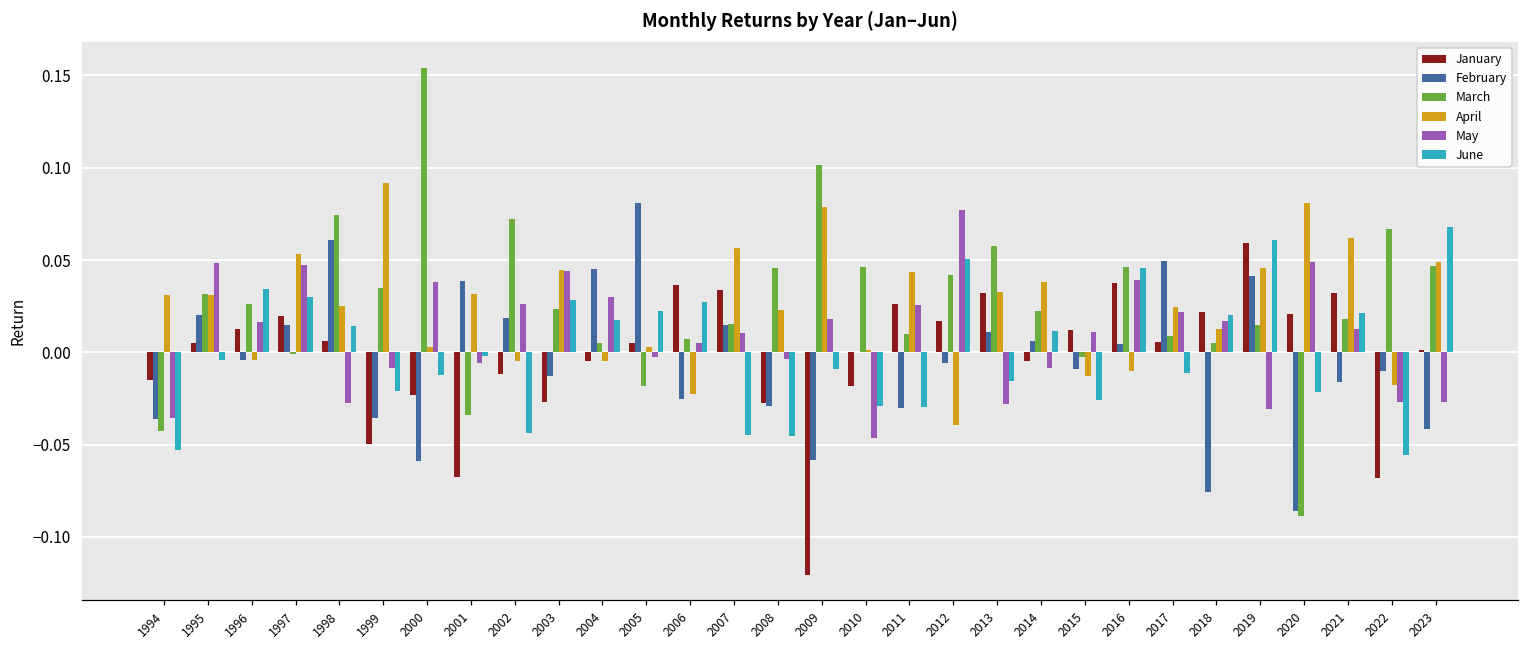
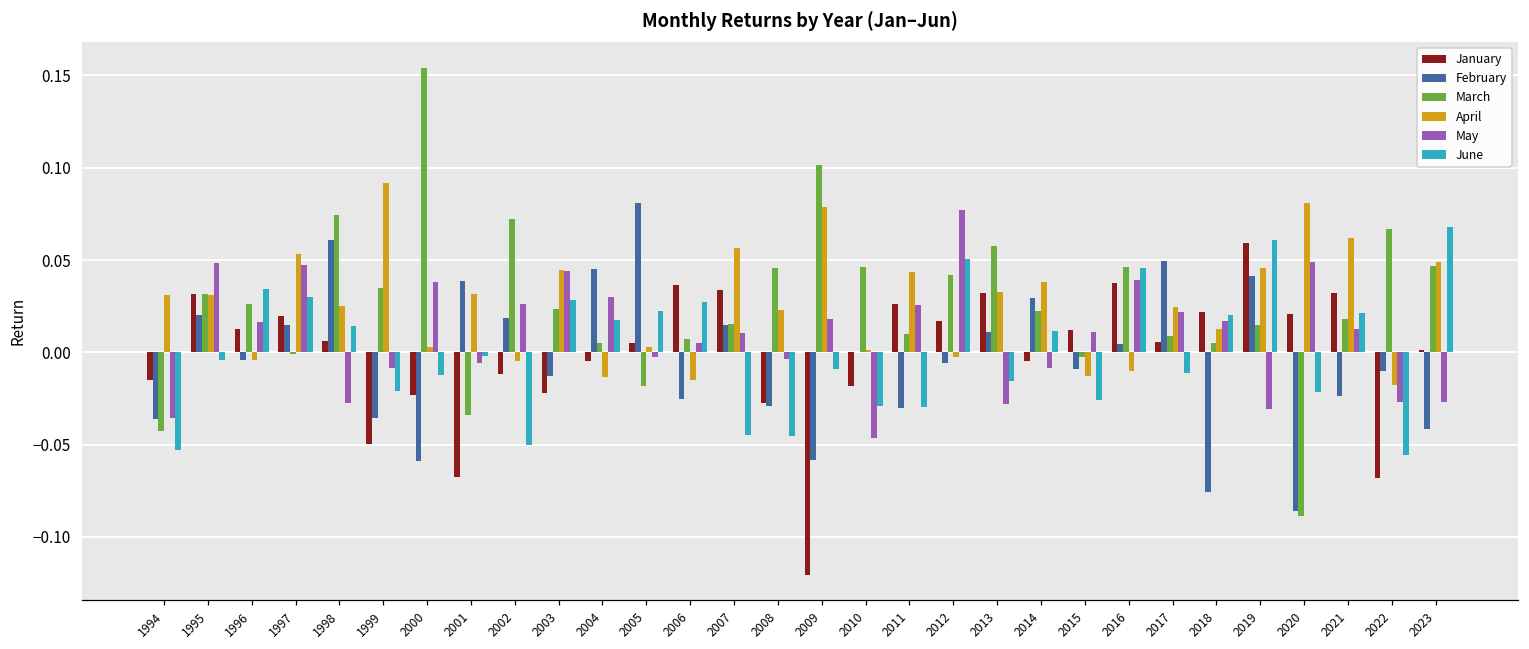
January, 1995: 0.005 -> 0.031
June, 2002: -0.044 -> -0.050
January, 2003: -0.027 -> -0.022
April, 2004: -0.005 -> -0.013
April, 2006: -0.023 -> -0.015
April, 2012: -0.040 -> -0.003
February, 2014: 0.006 -> 0.029
February, 2021: -0.016 -> -0.024
